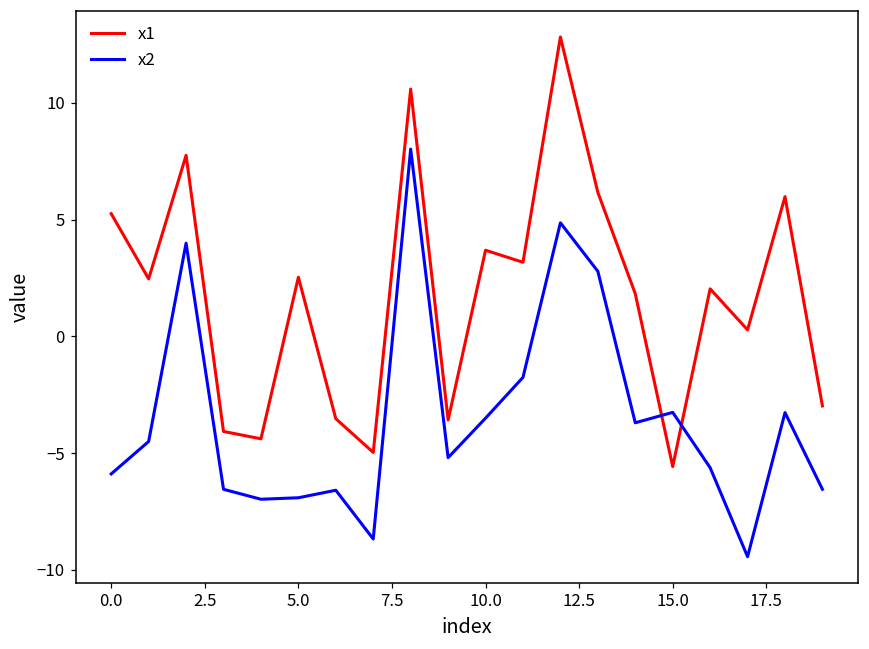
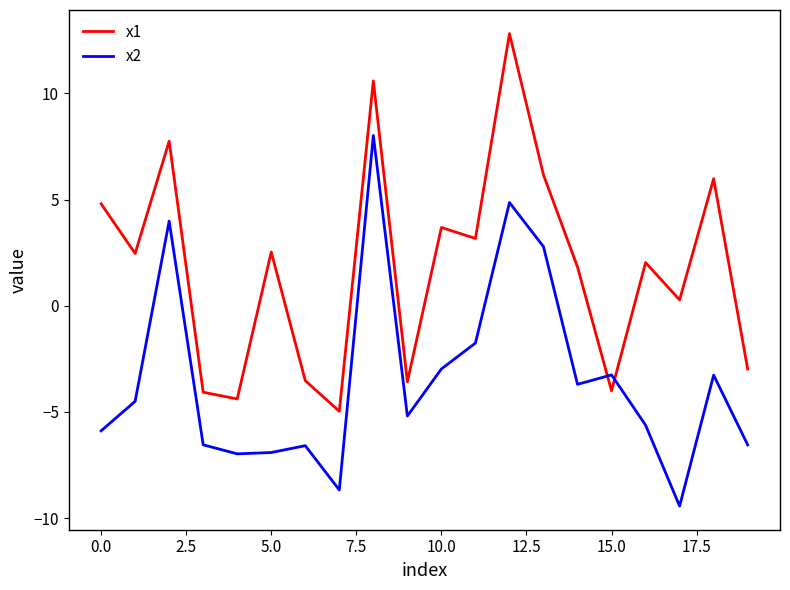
x1, 0.0: 5.3 -> 4.8
x2, 10.0: -3.5 -> -3.0
x1, 15.0: -5.6 -> -4.0
